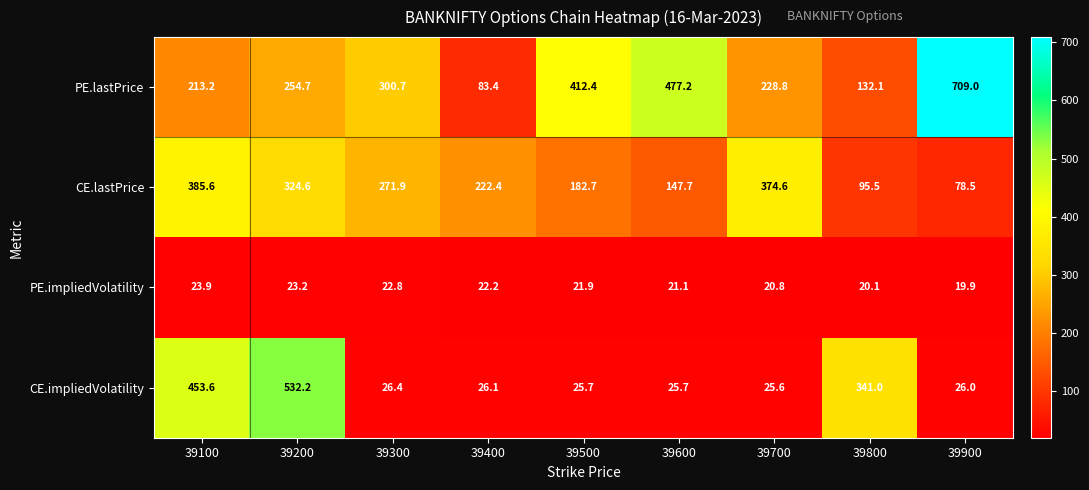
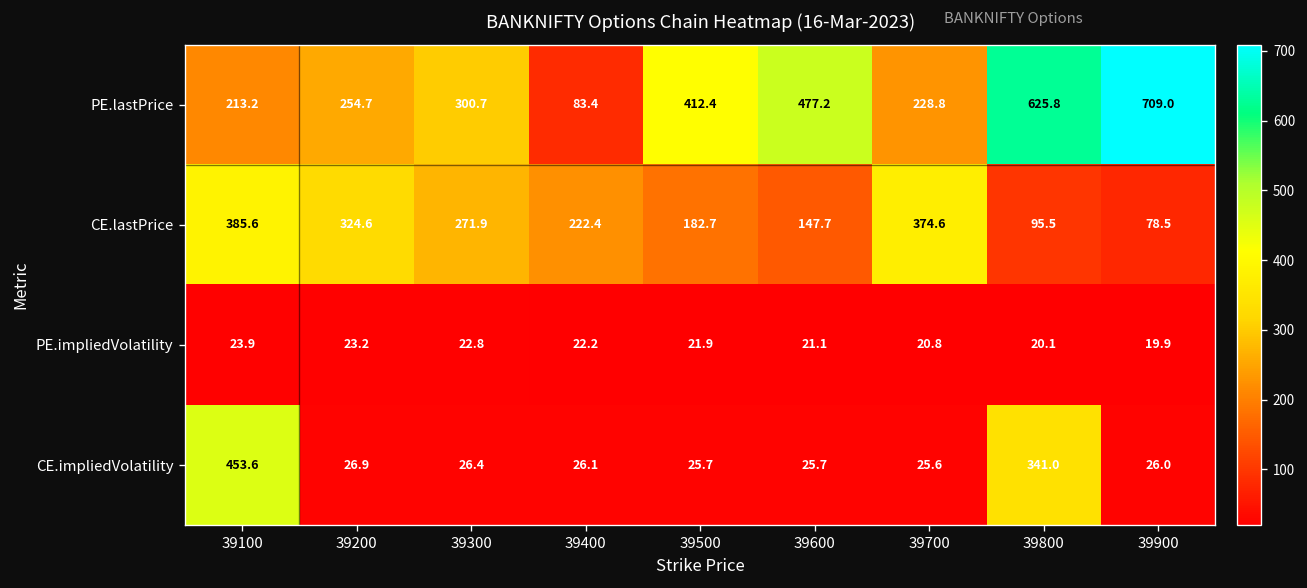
PE.lastPrice, 39800: 132.1 -> 625.8
CE.impliedVolatility, 39200: 532.2 -> 26.9
